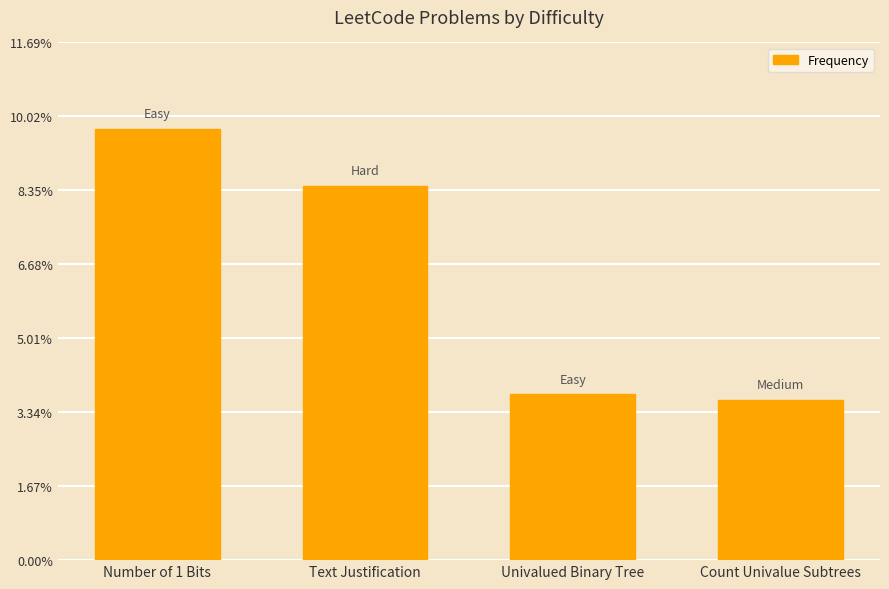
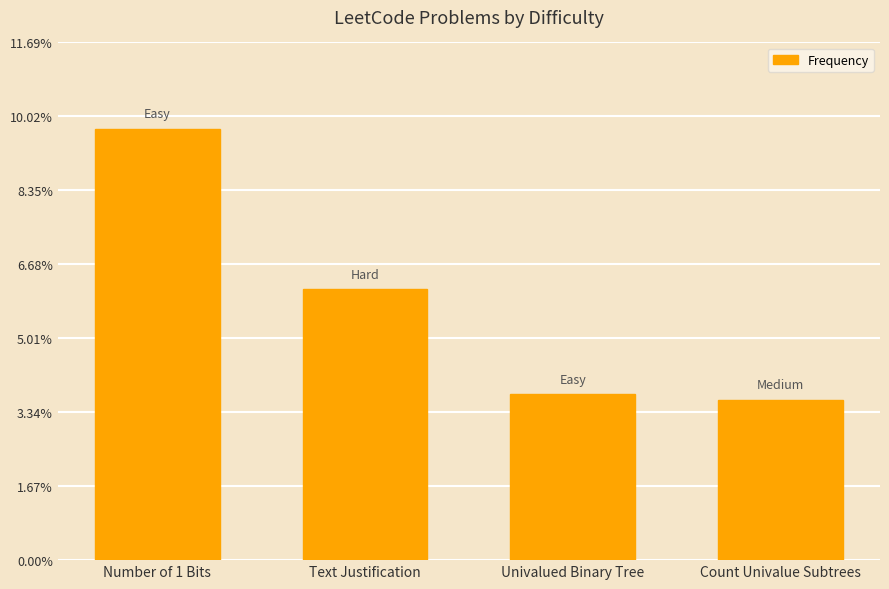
Text Justification: 8.5% -> 6.1%
